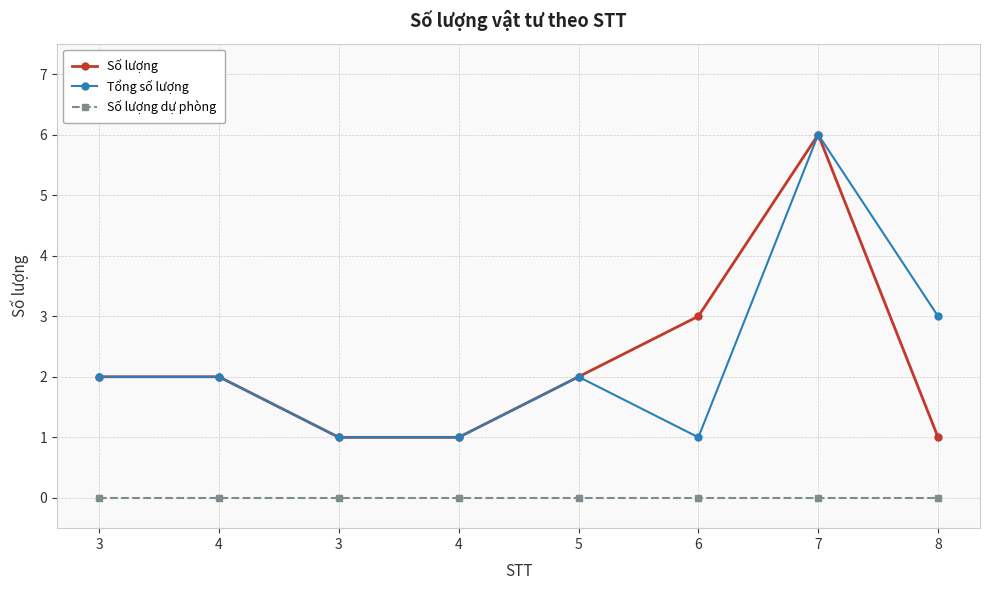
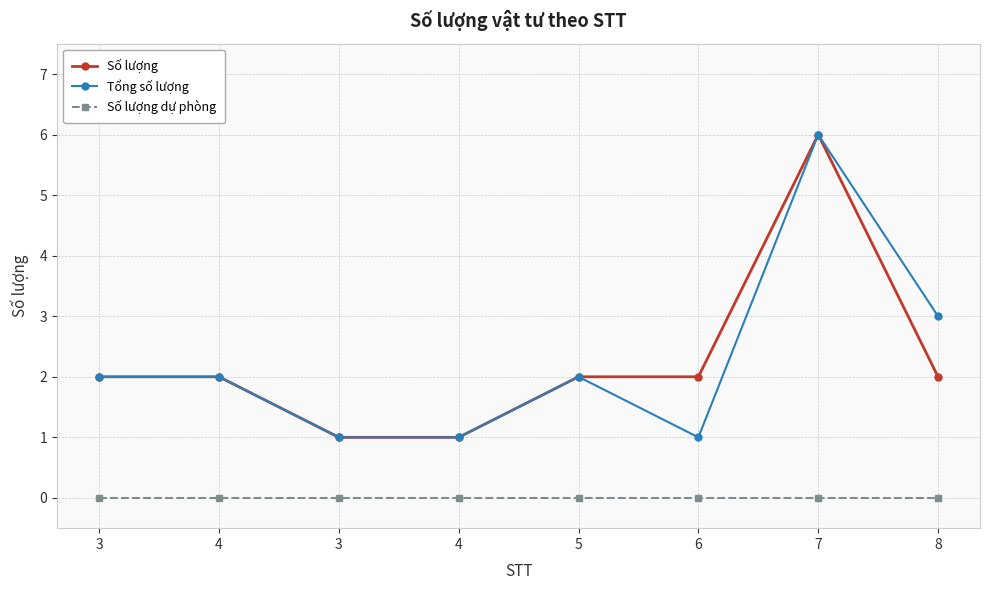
Số lượng, 6: 3 -> 2
Số lượng, 8: 1 -> 2
